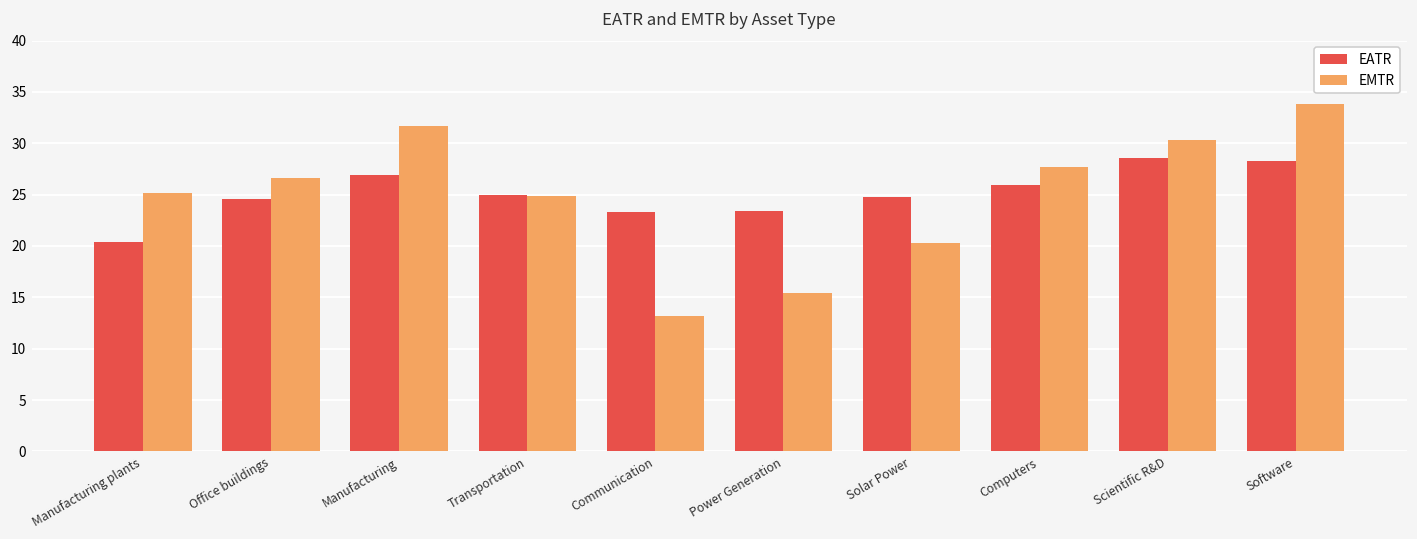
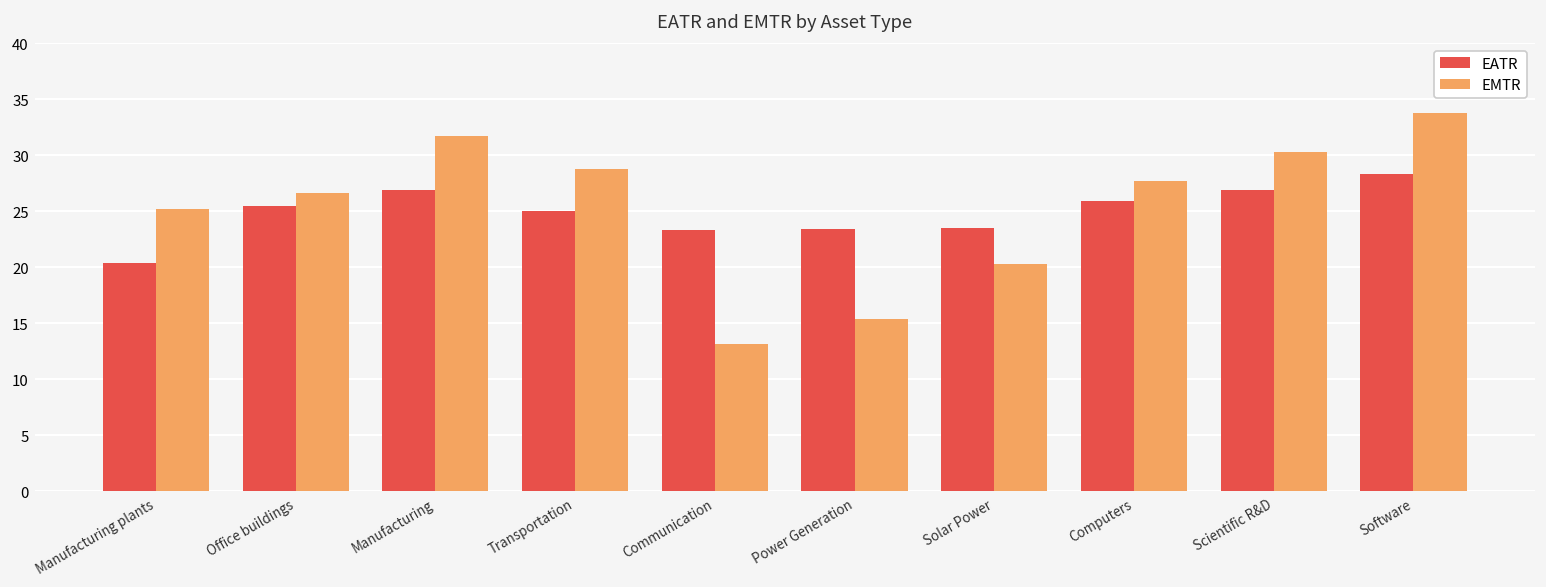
EATR, Office buildings: 25 -> 26
EMTR, Transportation: 25 -> 29
EATR, Solar Power: 25 -> 24
EATR, Scientific R&D: 29 -> 27
